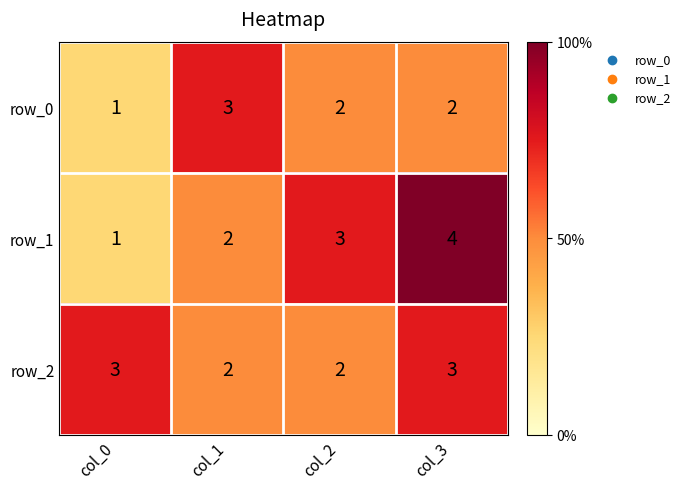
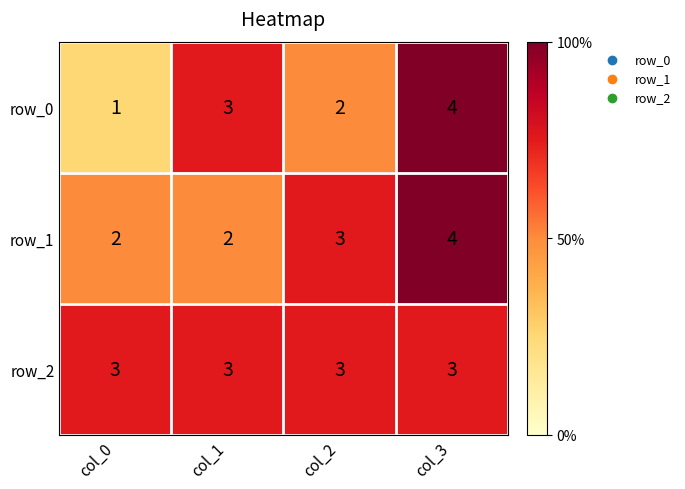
row_0, col_3: 2 -> 4
row_1, col_0: 1 -> 2
row_2, col_1: 2 -> 3
row_2, col_2: 2 -> 3
